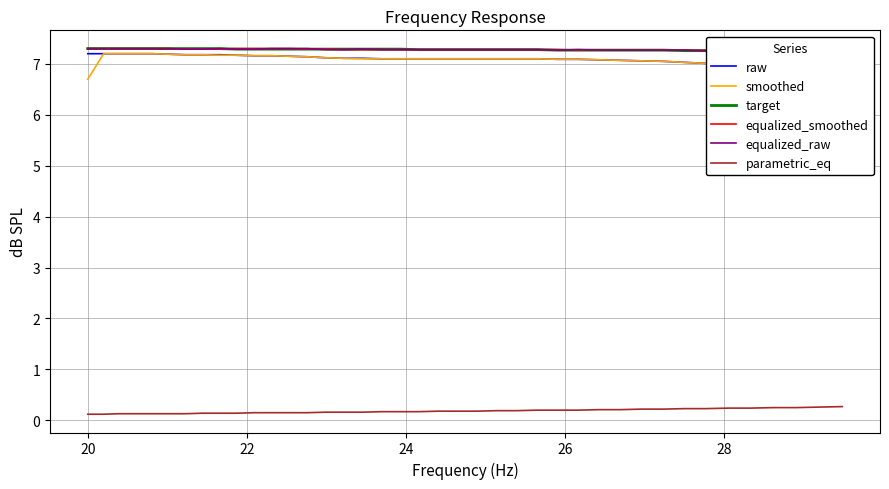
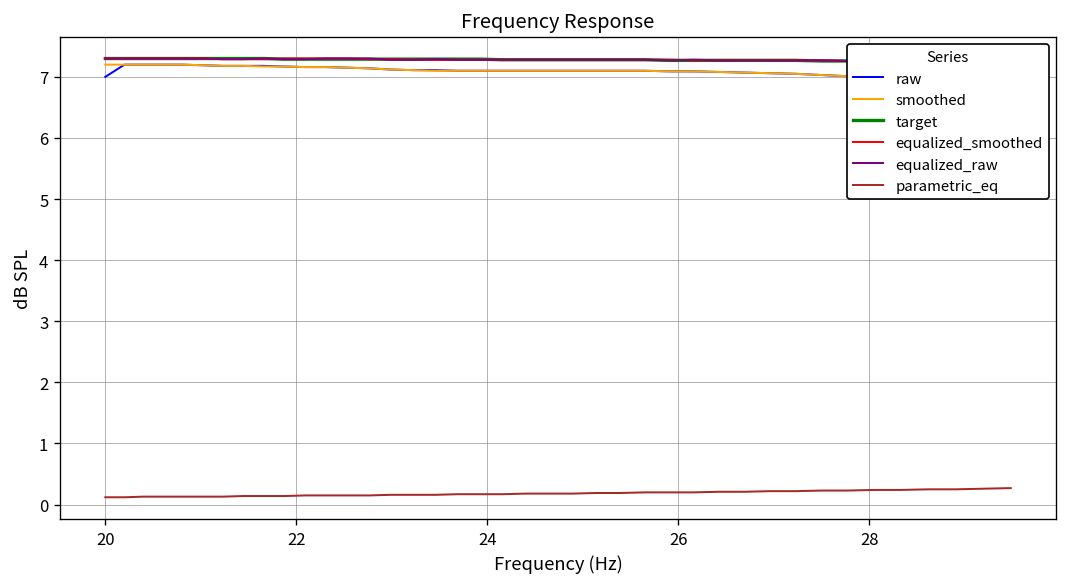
raw, 20: 7.2 -> 7.0
smoothed, 20: 6.7 -> 7.2
